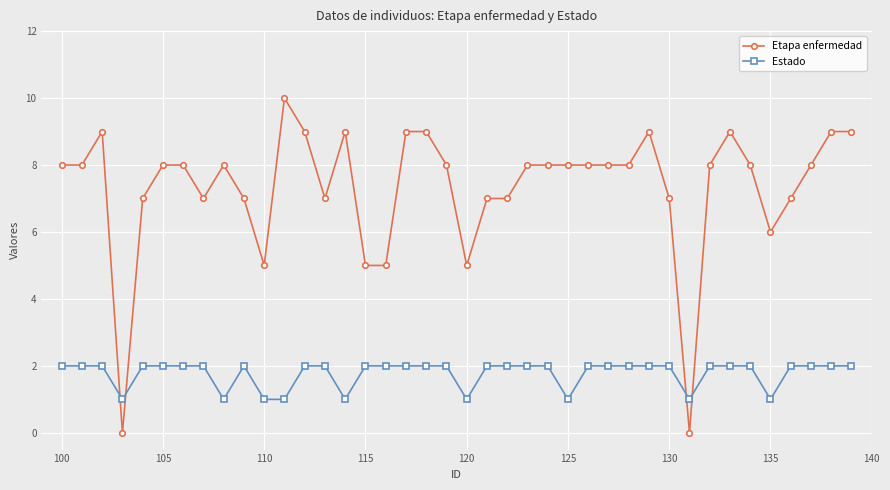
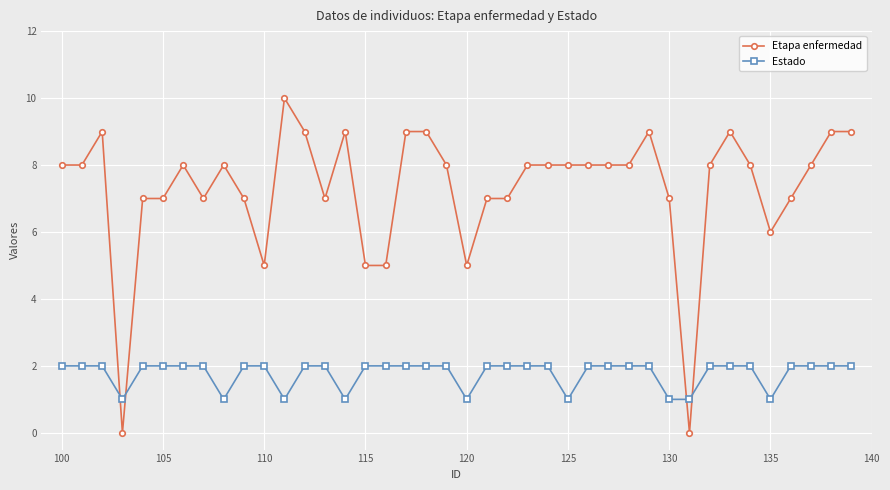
Etapa enfermedad, 105: 8 -> 7
Estado, 110: 1 -> 2
Estado, 130: 2 -> 1
